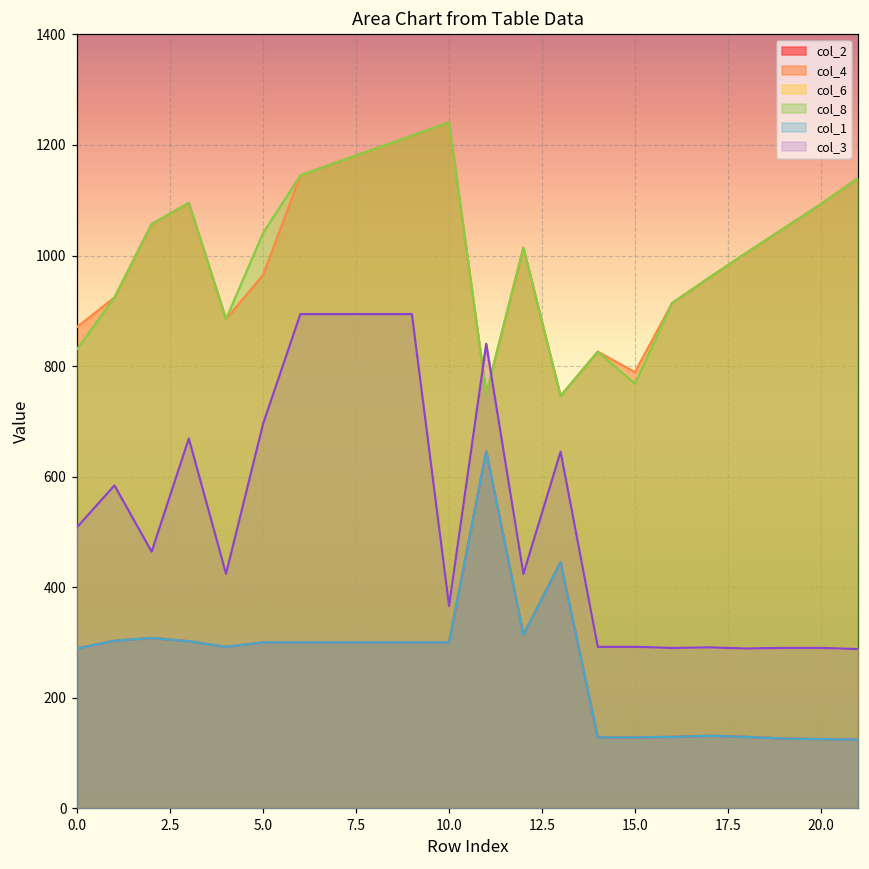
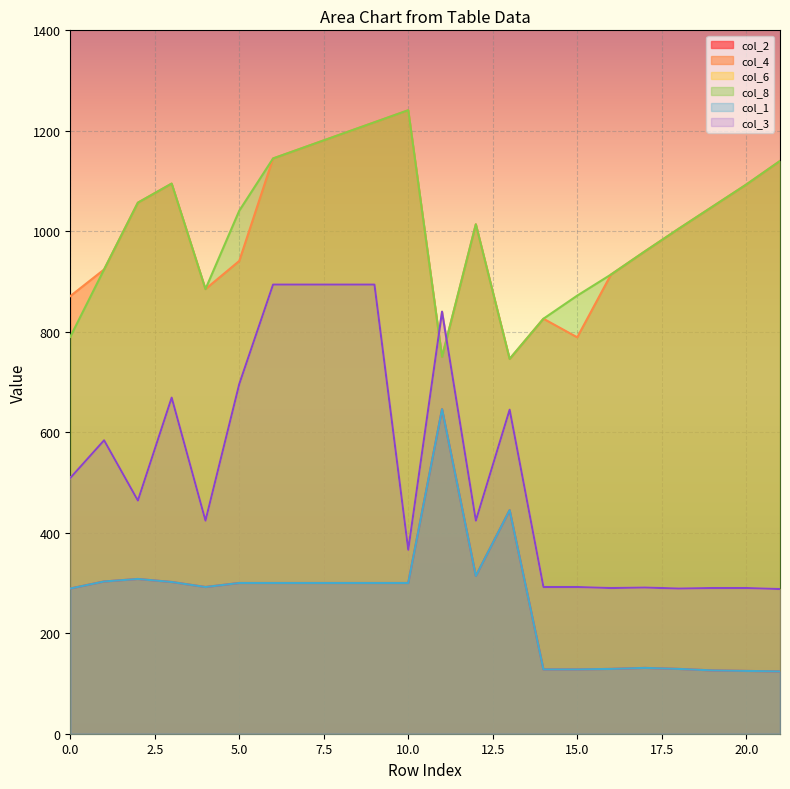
col_8, 0.0: 830 -> 790
col_4, 5.0: 970 -> 940
col_8, 15.0: 770 -> 870
